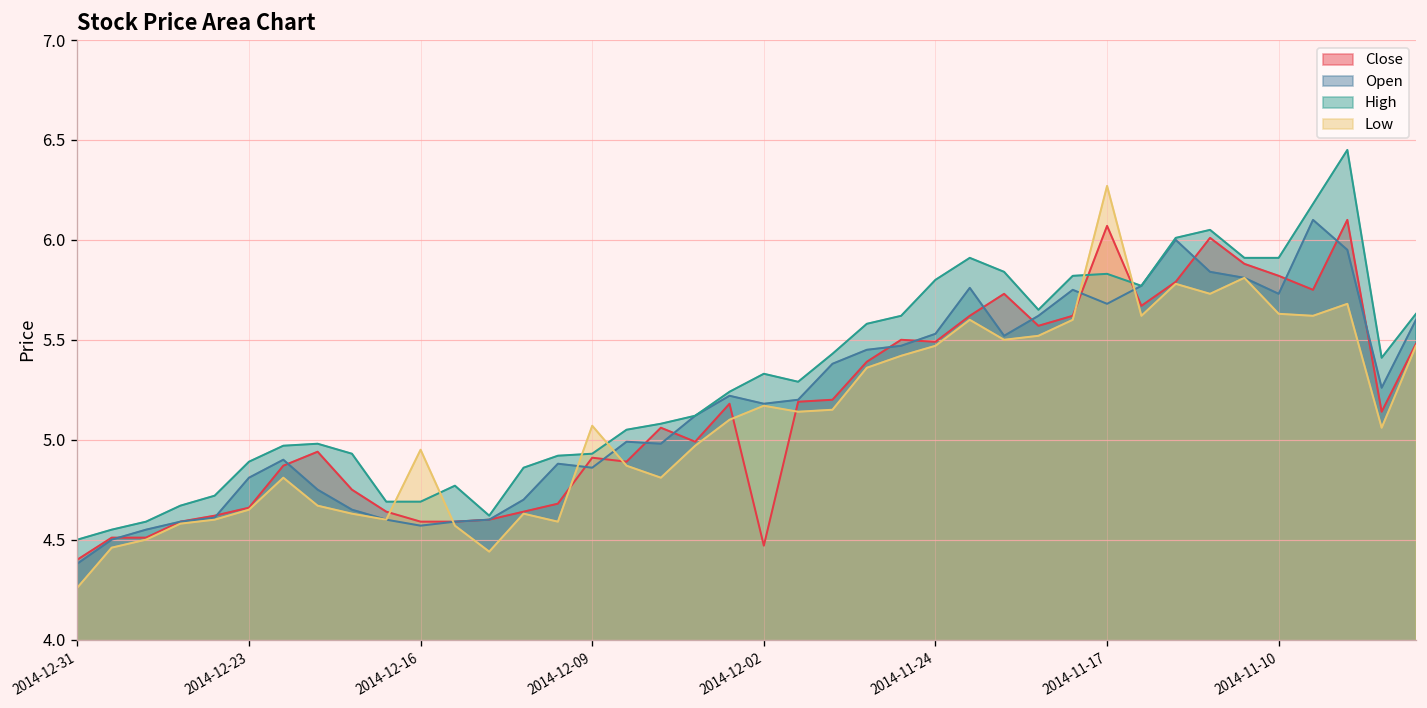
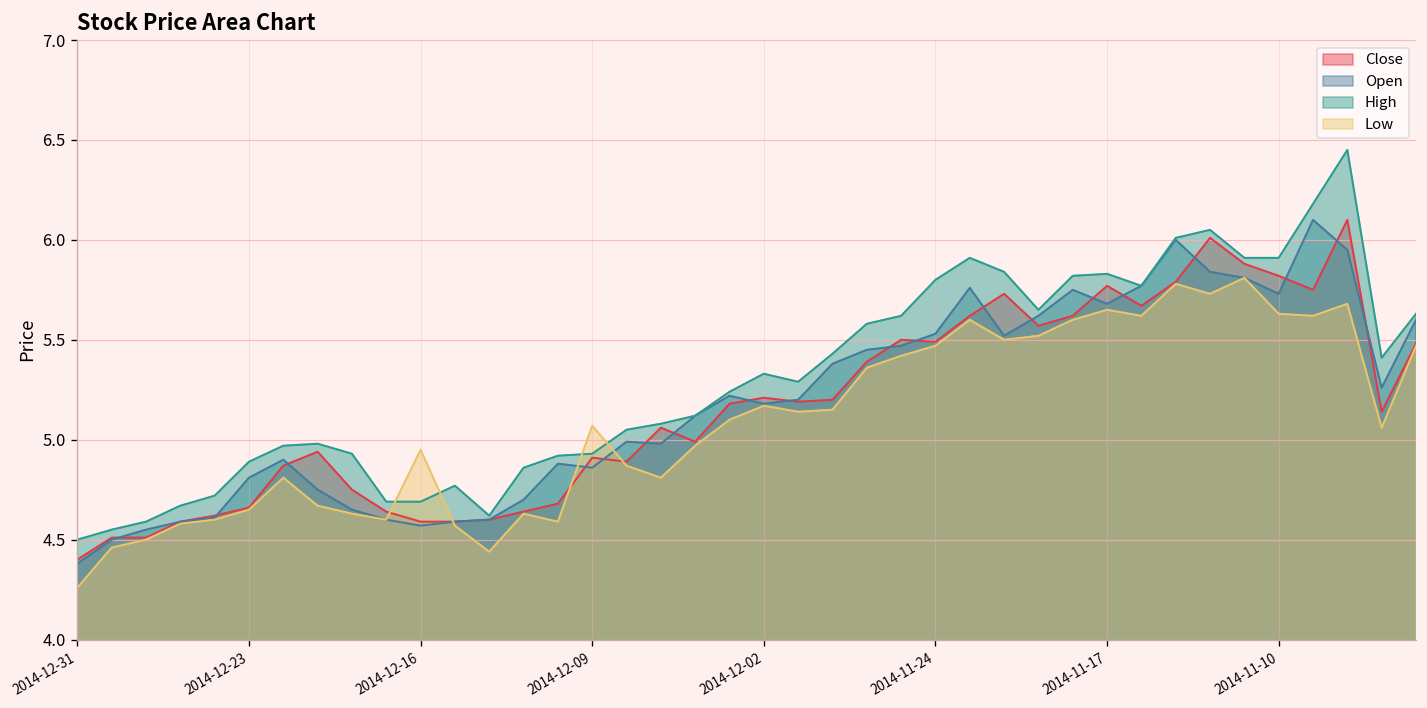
Close, 2014-12-02: 4.47 -> 5.21
Close, 2014-11-17: 6.07 -> 5.77
Low, 2014-11-17: 6.27 -> 5.65
